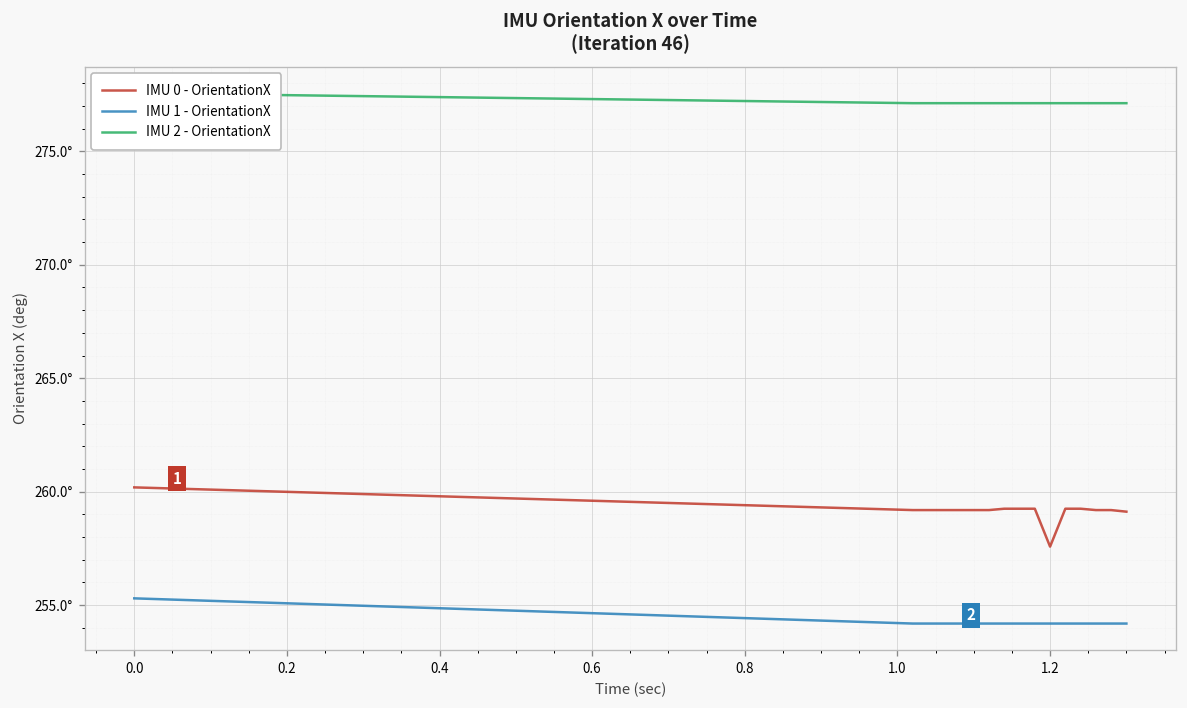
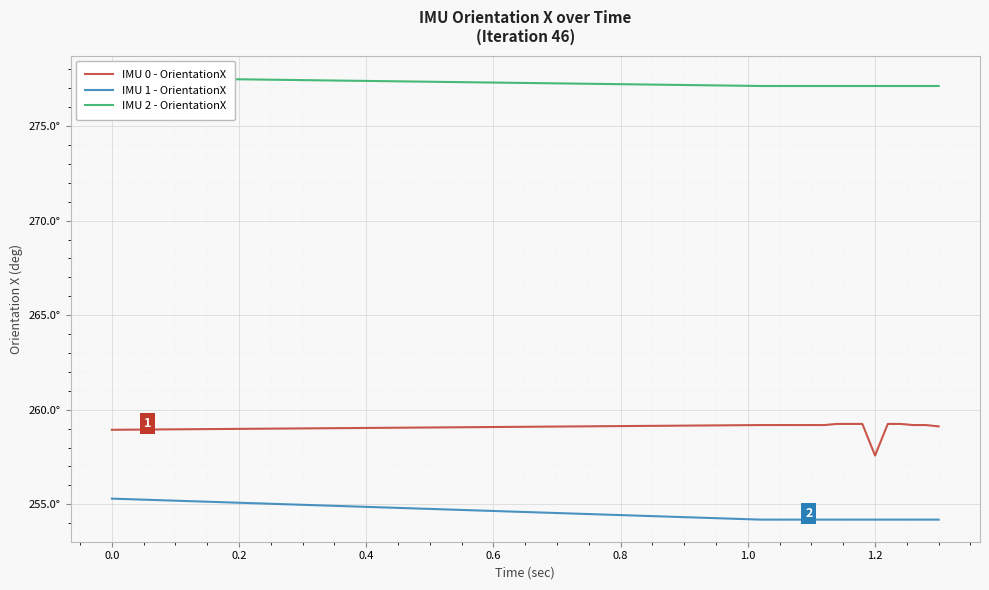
IMU 0 - OrientationX, 0.0: 260.2° -> 258.9°
